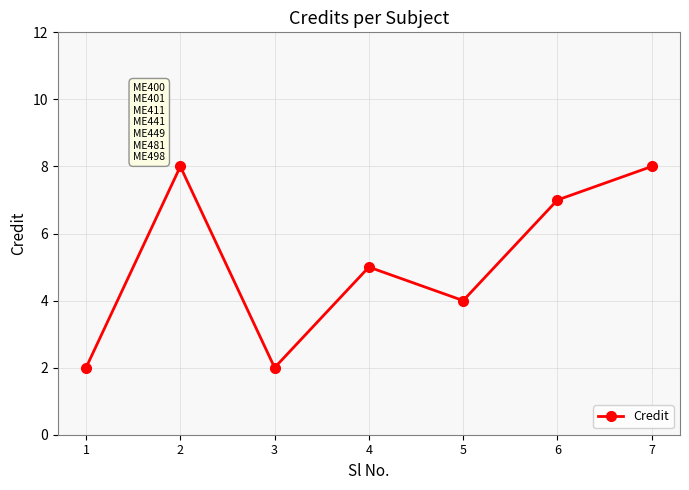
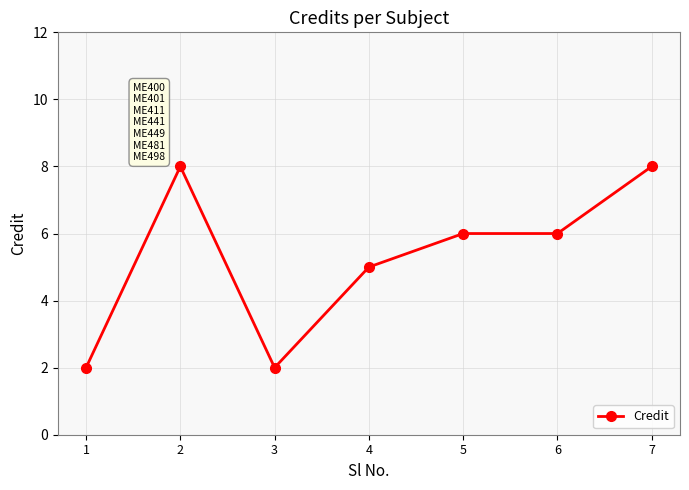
5: 4 -> 6
6: 7 -> 6
